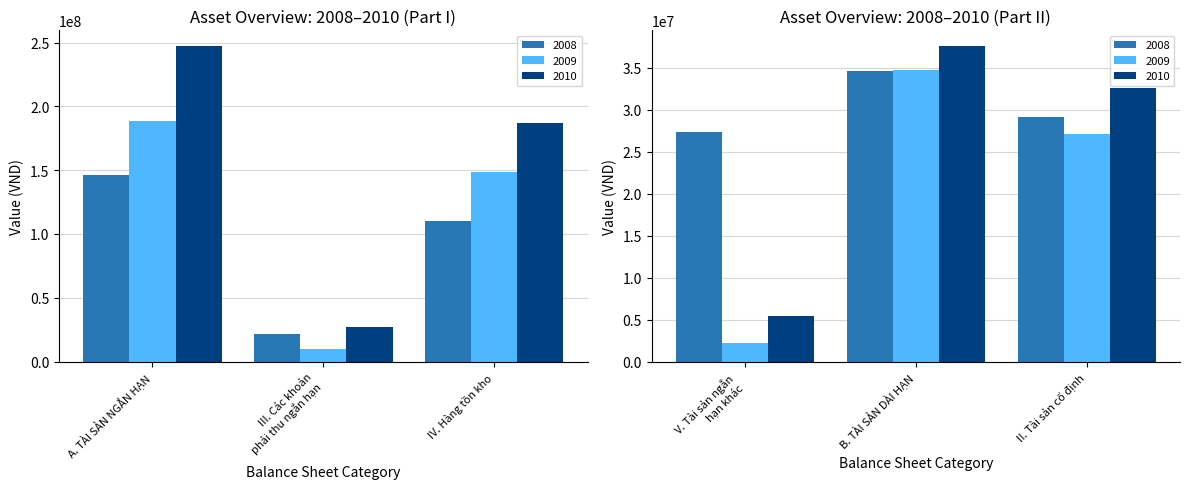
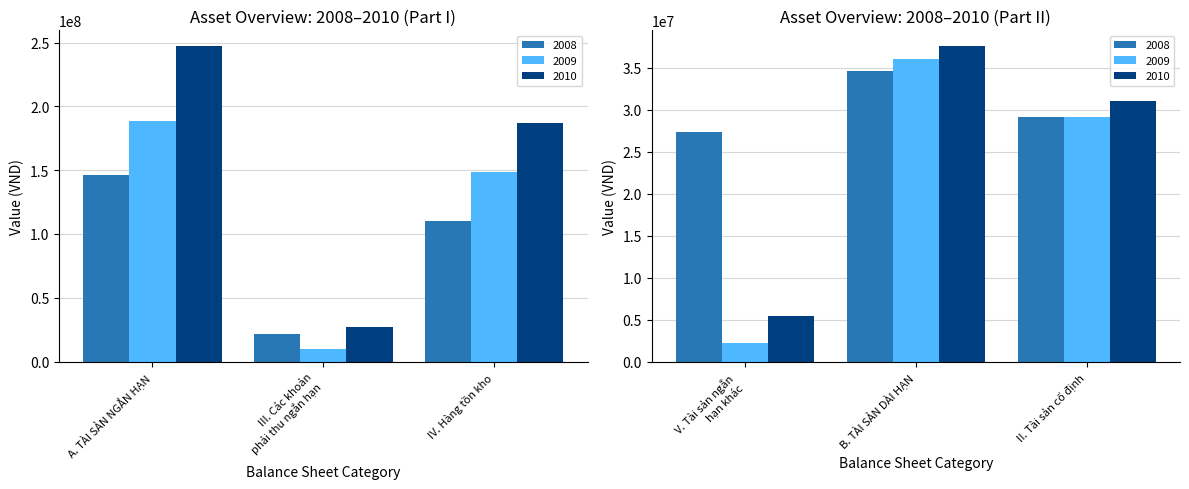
Asset Overview: 2008–2010 (Part II), 2009, B. TÀI SẢN DÀI HẠN: 35000000 -> 36000000
Asset Overview: 2008–2010 (Part II), 2009, II. Tài sản cố định: 27000000 -> 29000000
Asset Overview: 2008–2010 (Part II), 2010, II. Tài sản cố định: 33000000 -> 31000000
